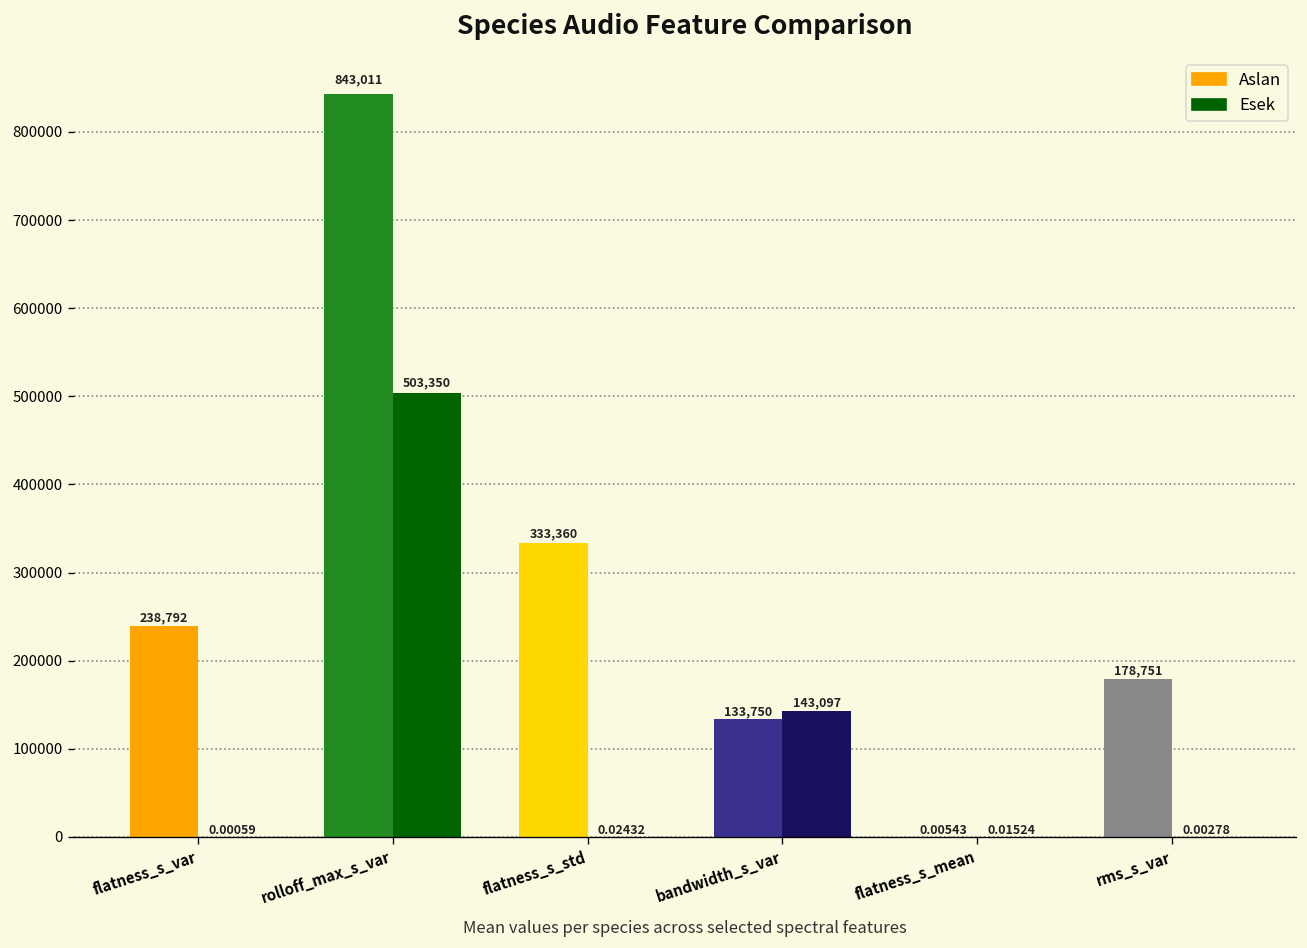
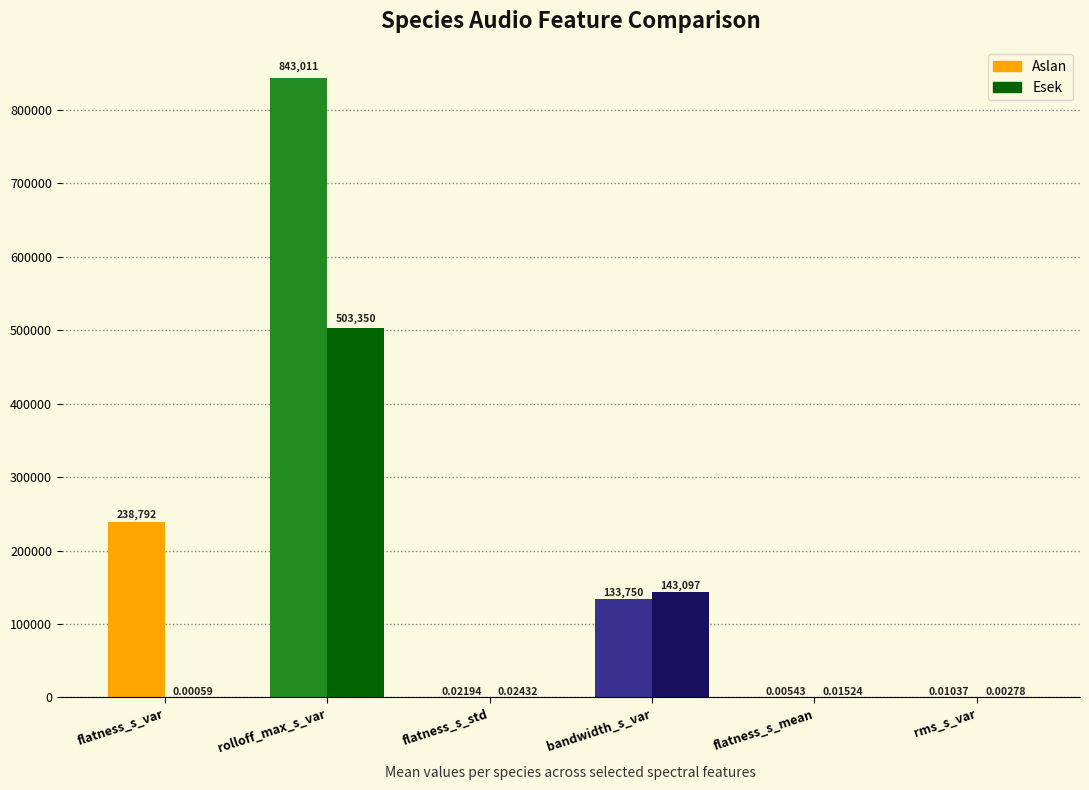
Aslan, flatness_s_std: 333,360 -> 0.02194
Aslan, rms_s_var: 178,751 -> 0.01037
